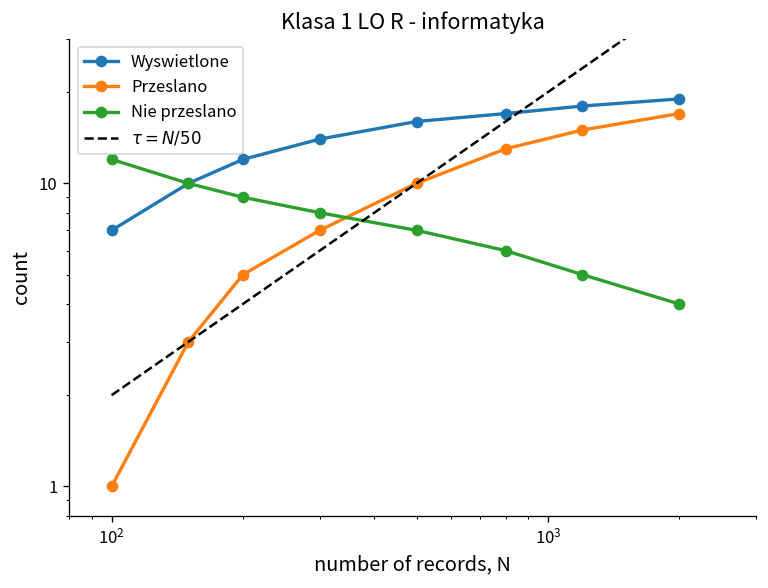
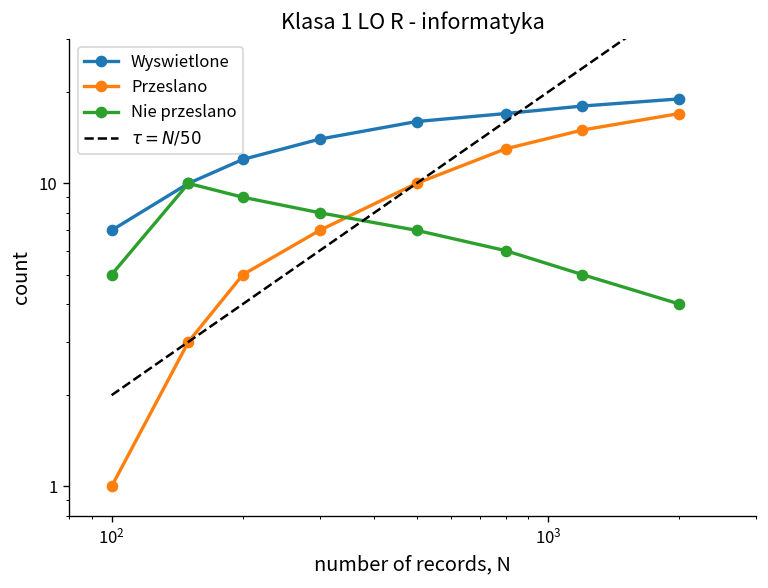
Nie przeslano, 10^2: 12 -> 5
